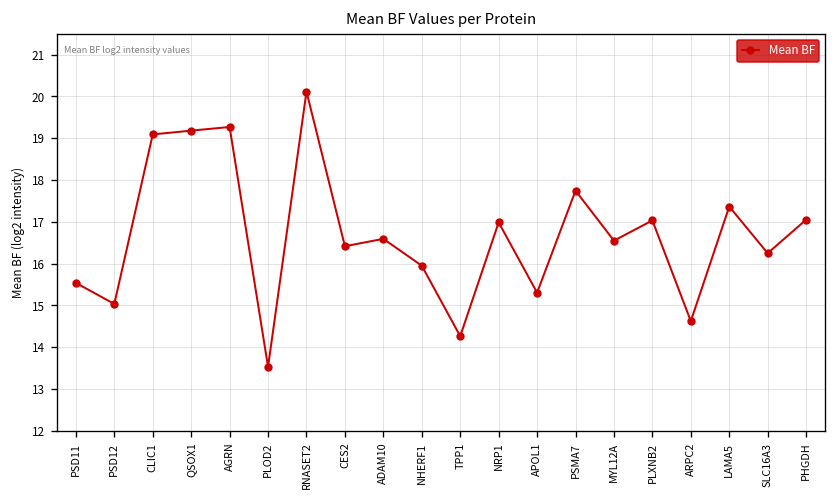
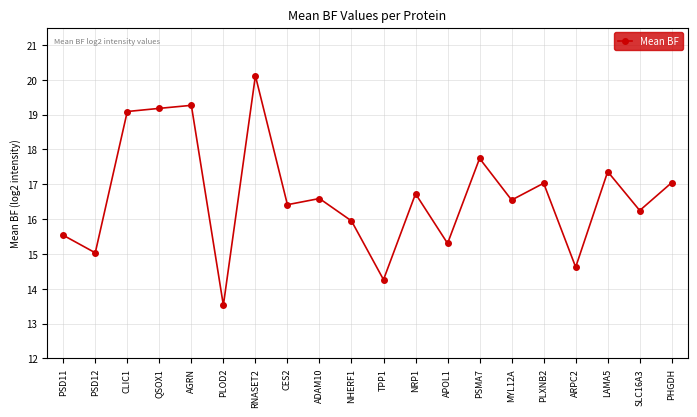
NRP1: 17.0 -> 16.7
